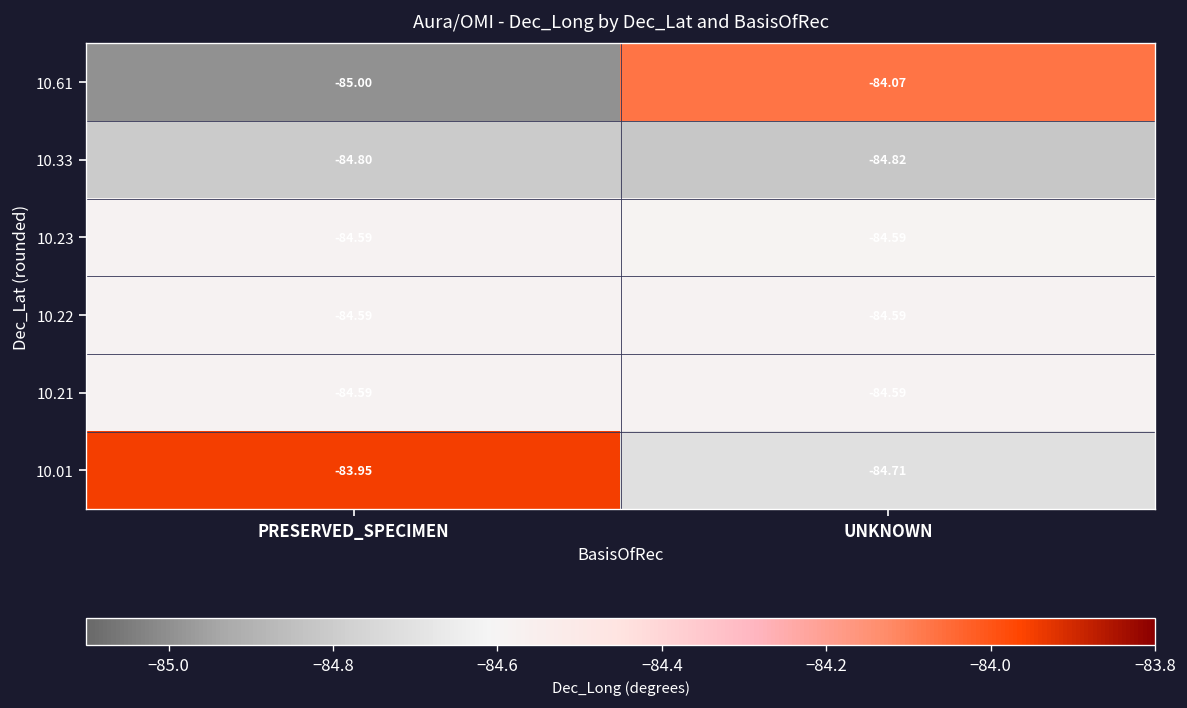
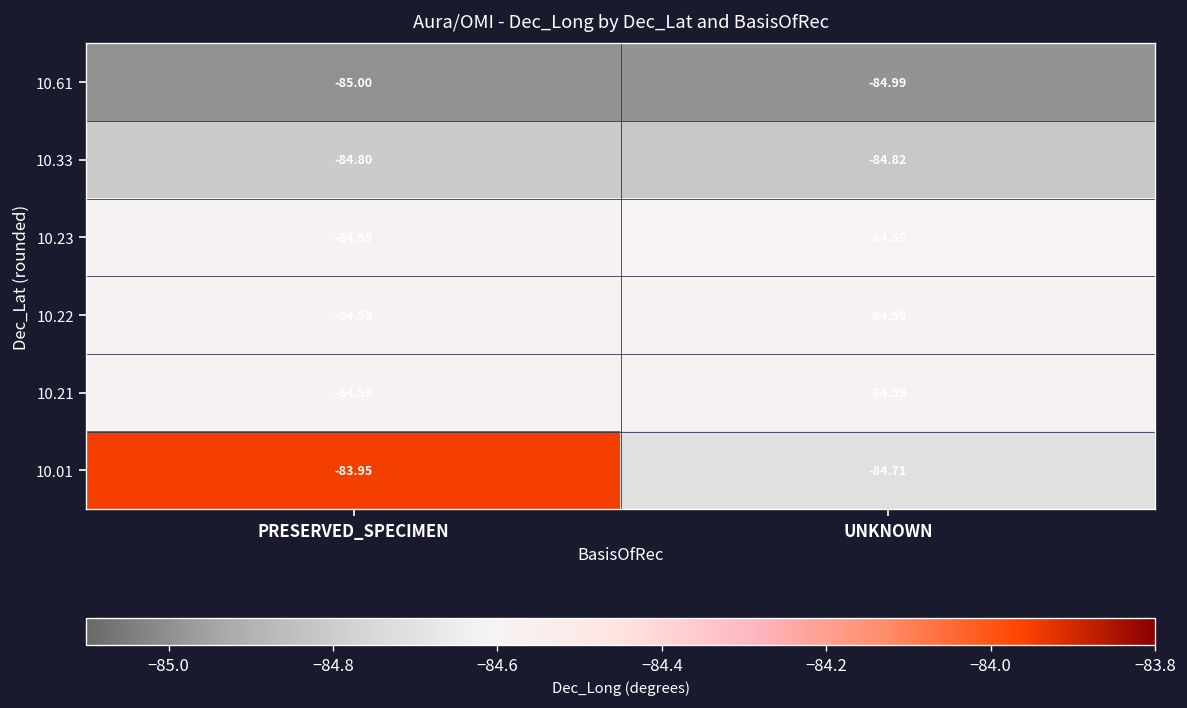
10.61, UNKNOWN: -84.07 -> -84.99
